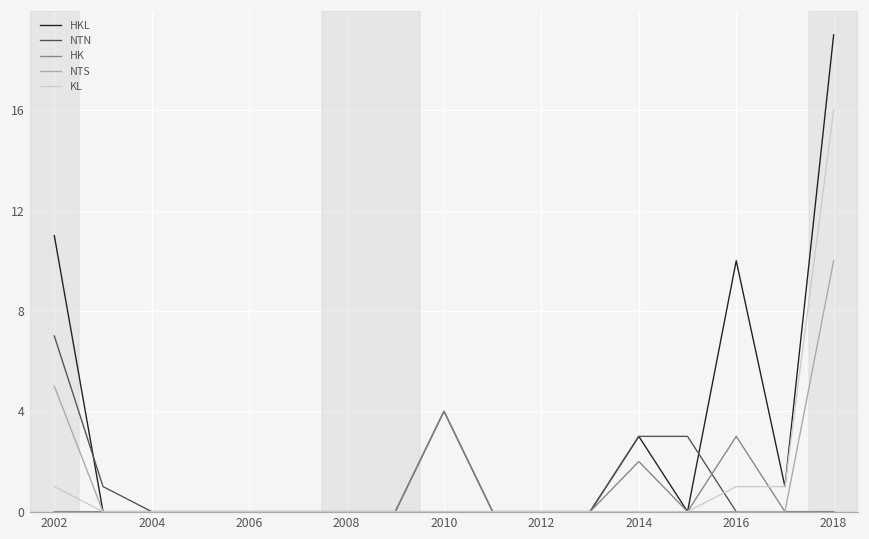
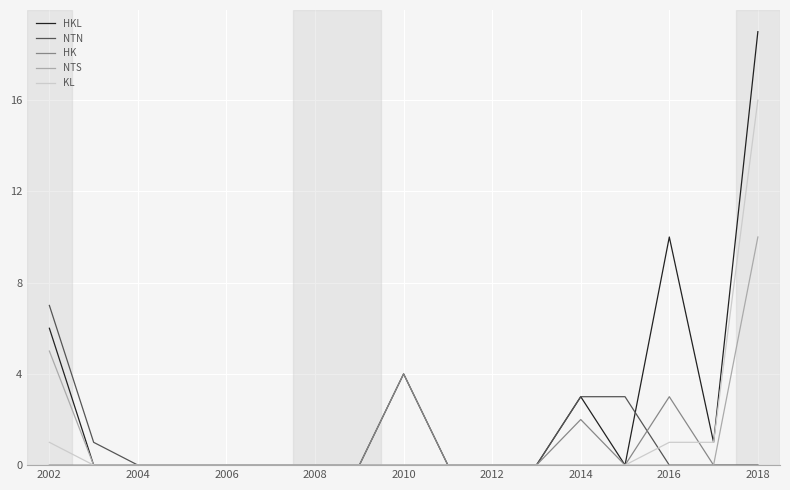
HKL, 2002: 11 -> 6
